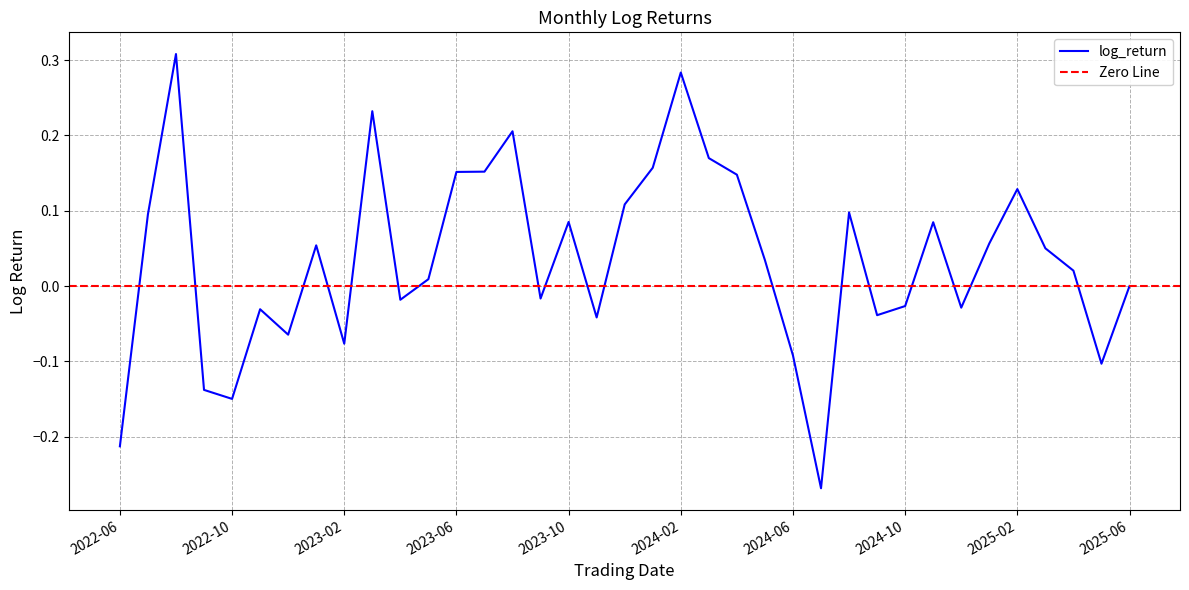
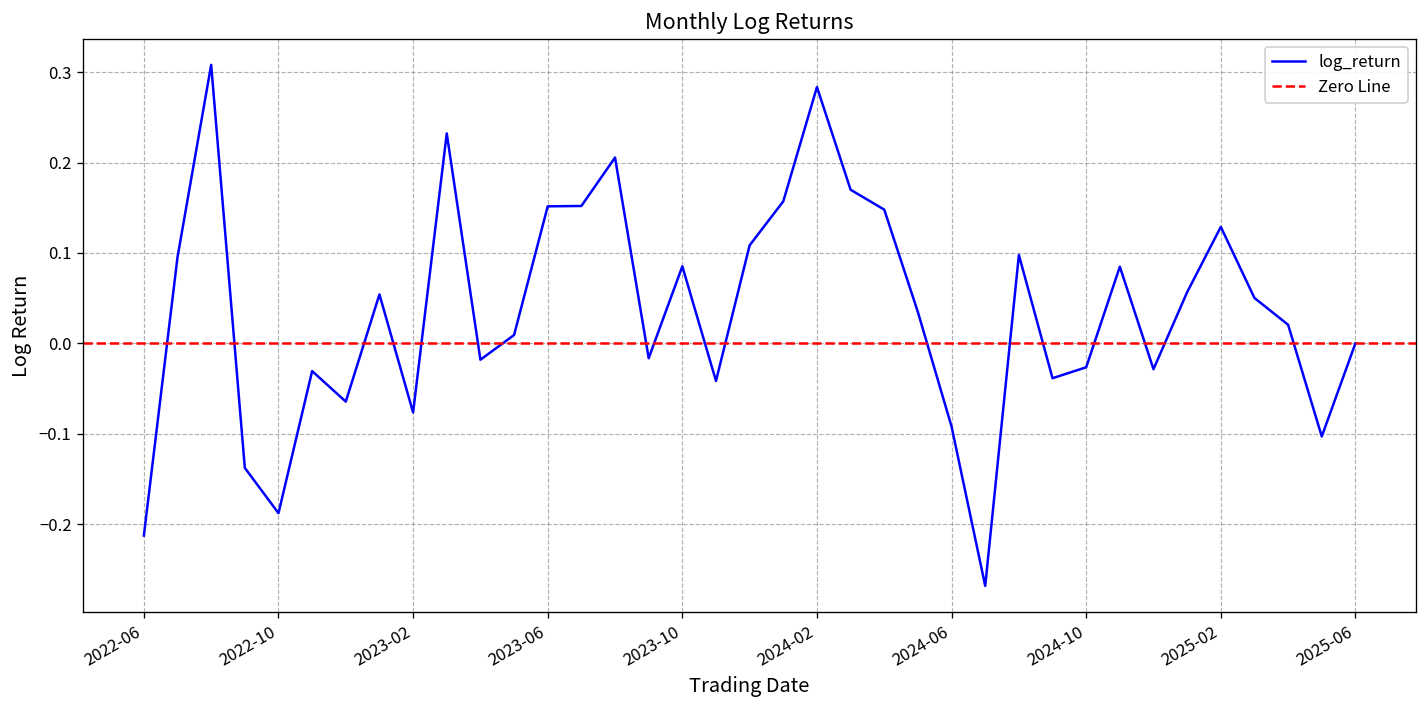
2022-10: -0.15 -> -0.19
